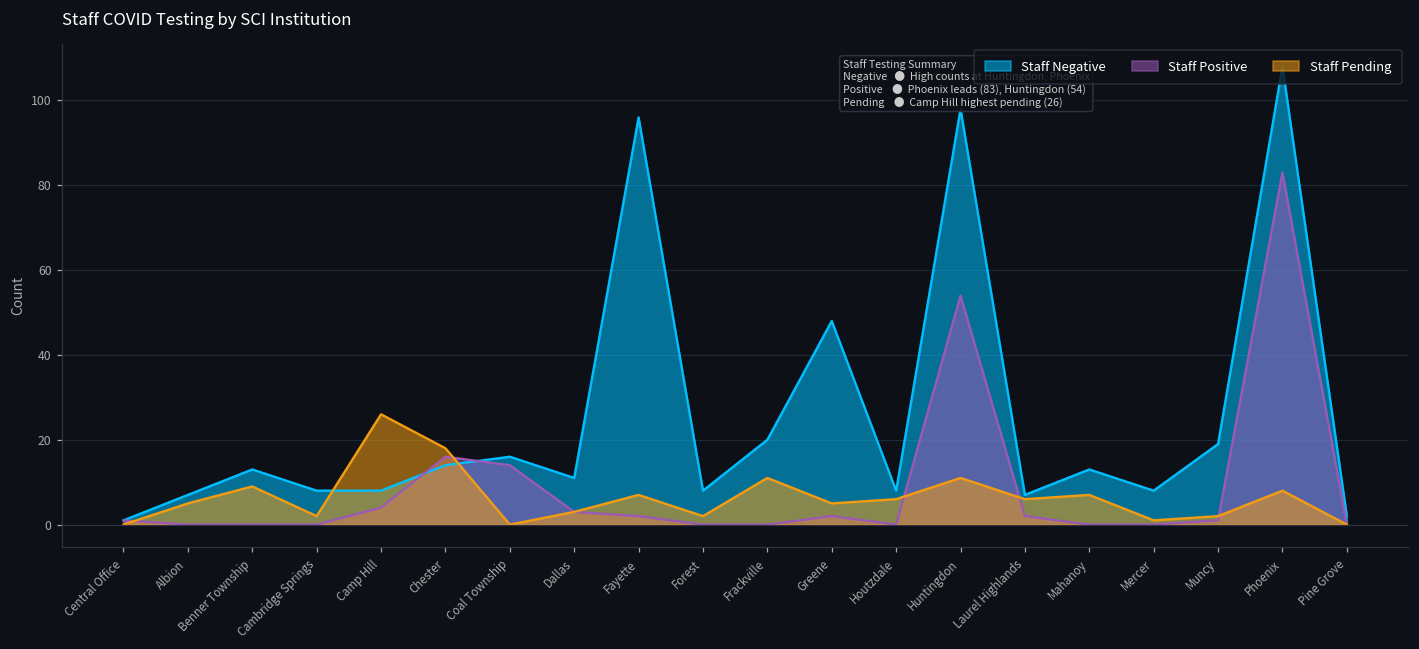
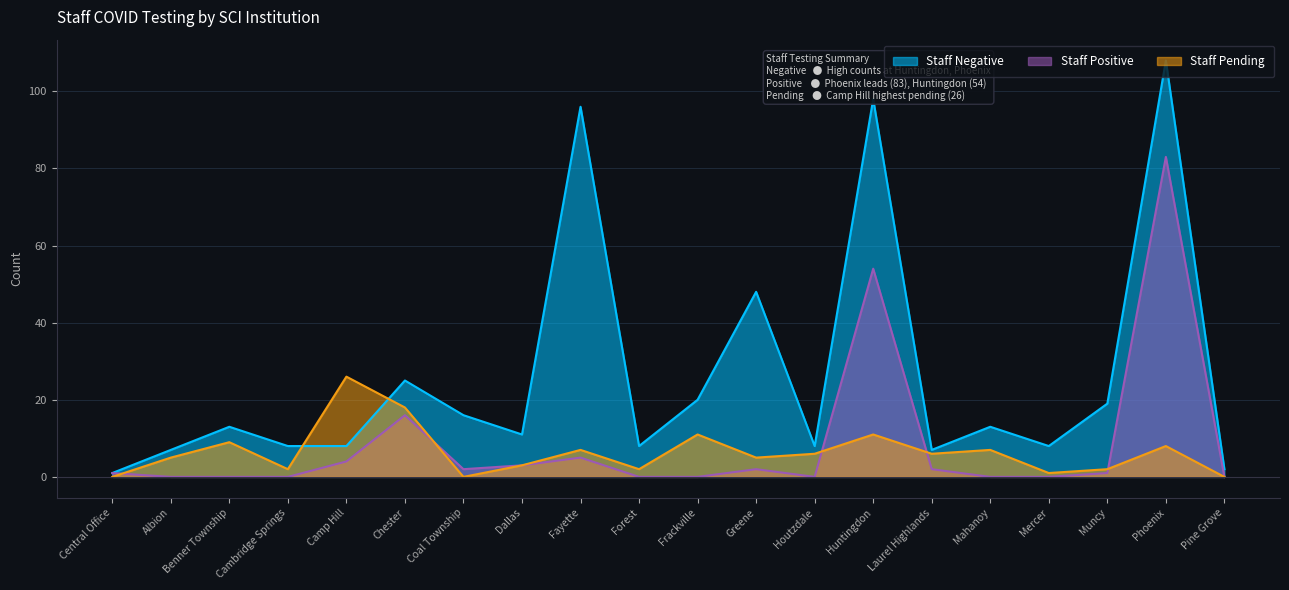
Staff Negative, Chester: 14 -> 25
Staff Positive, Coal Township: 14 -> 2
Staff Positive, Fayette: 2 -> 5
